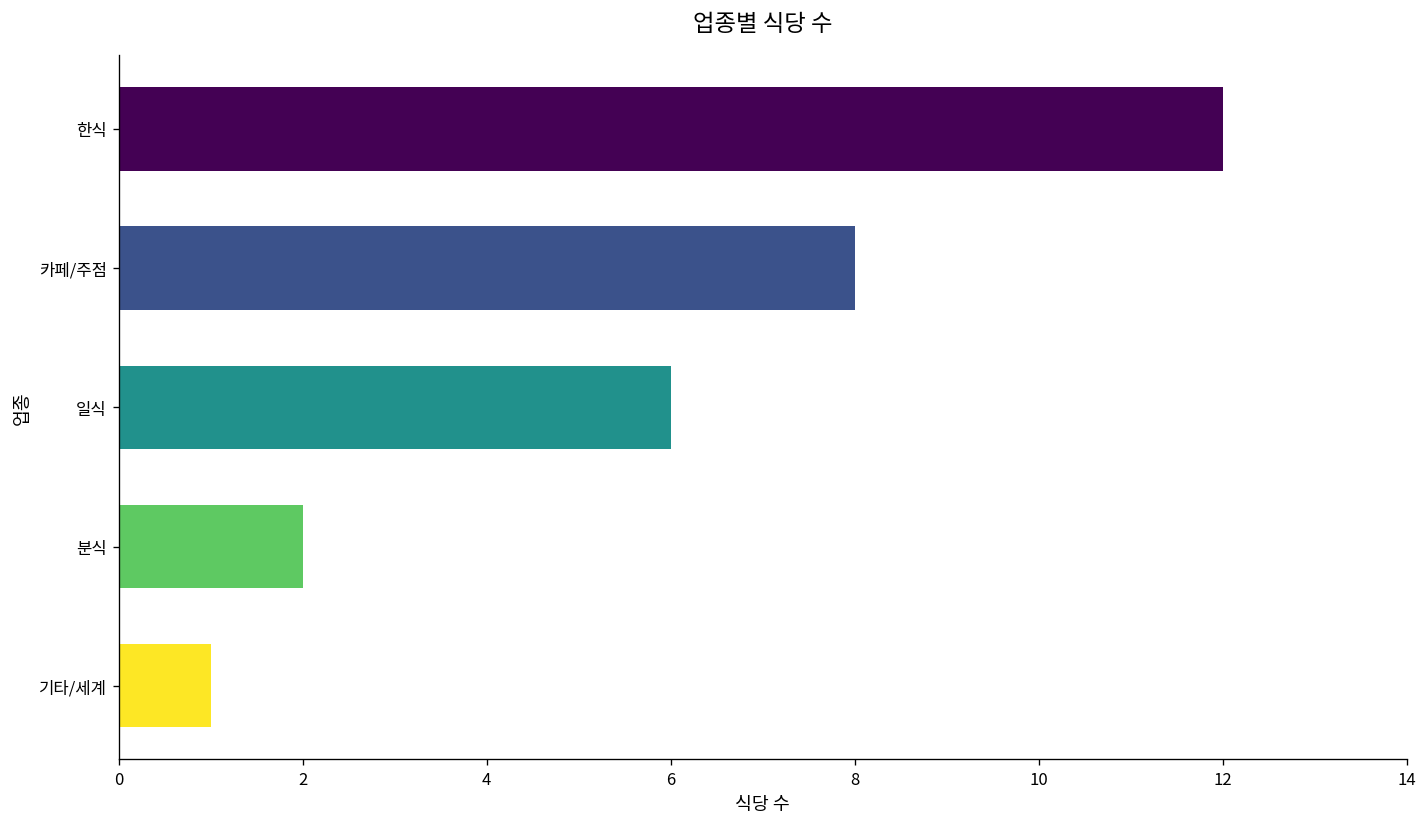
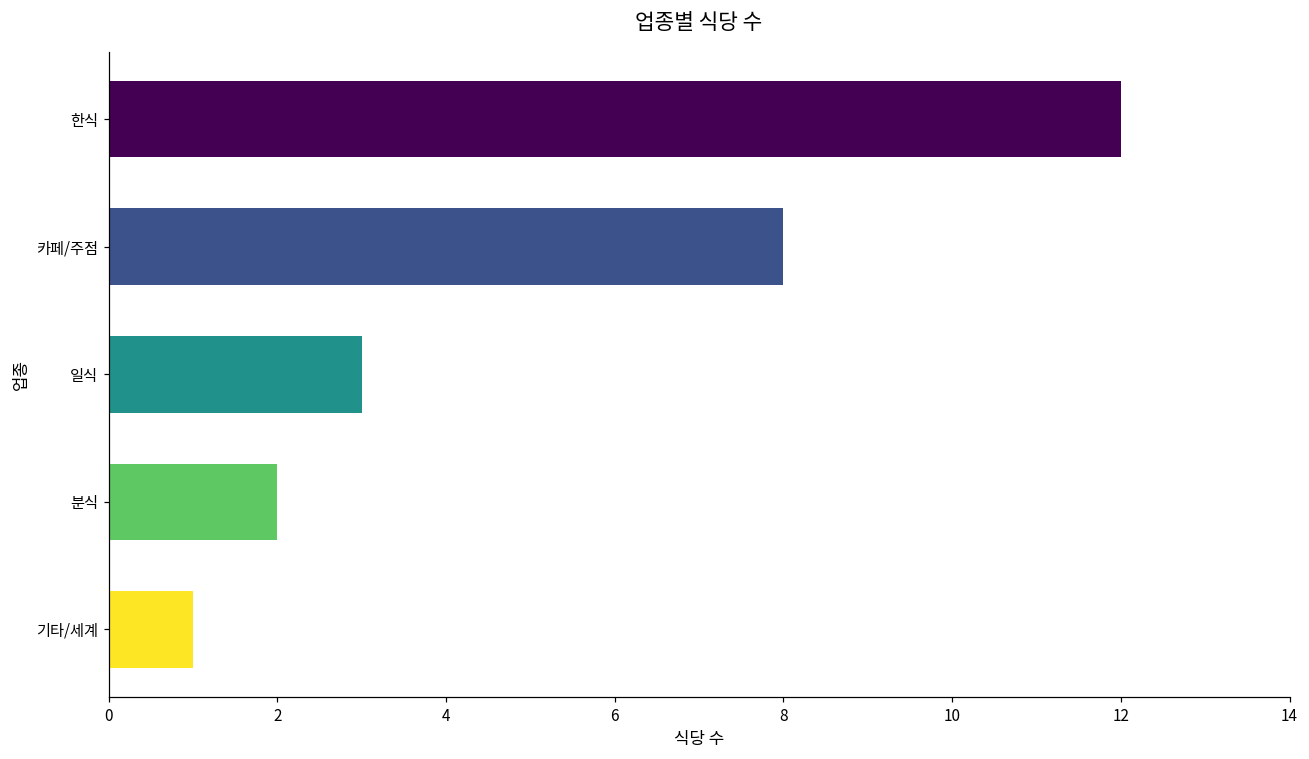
일식: 6 -> 3
